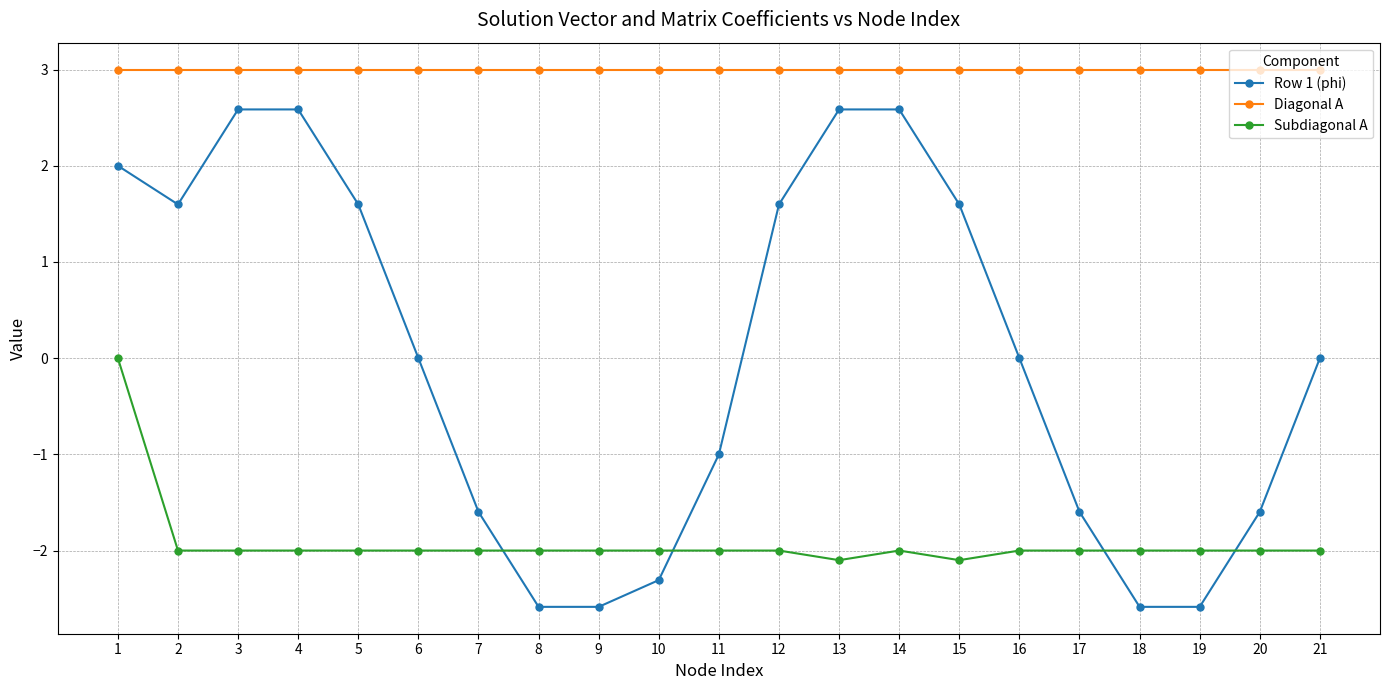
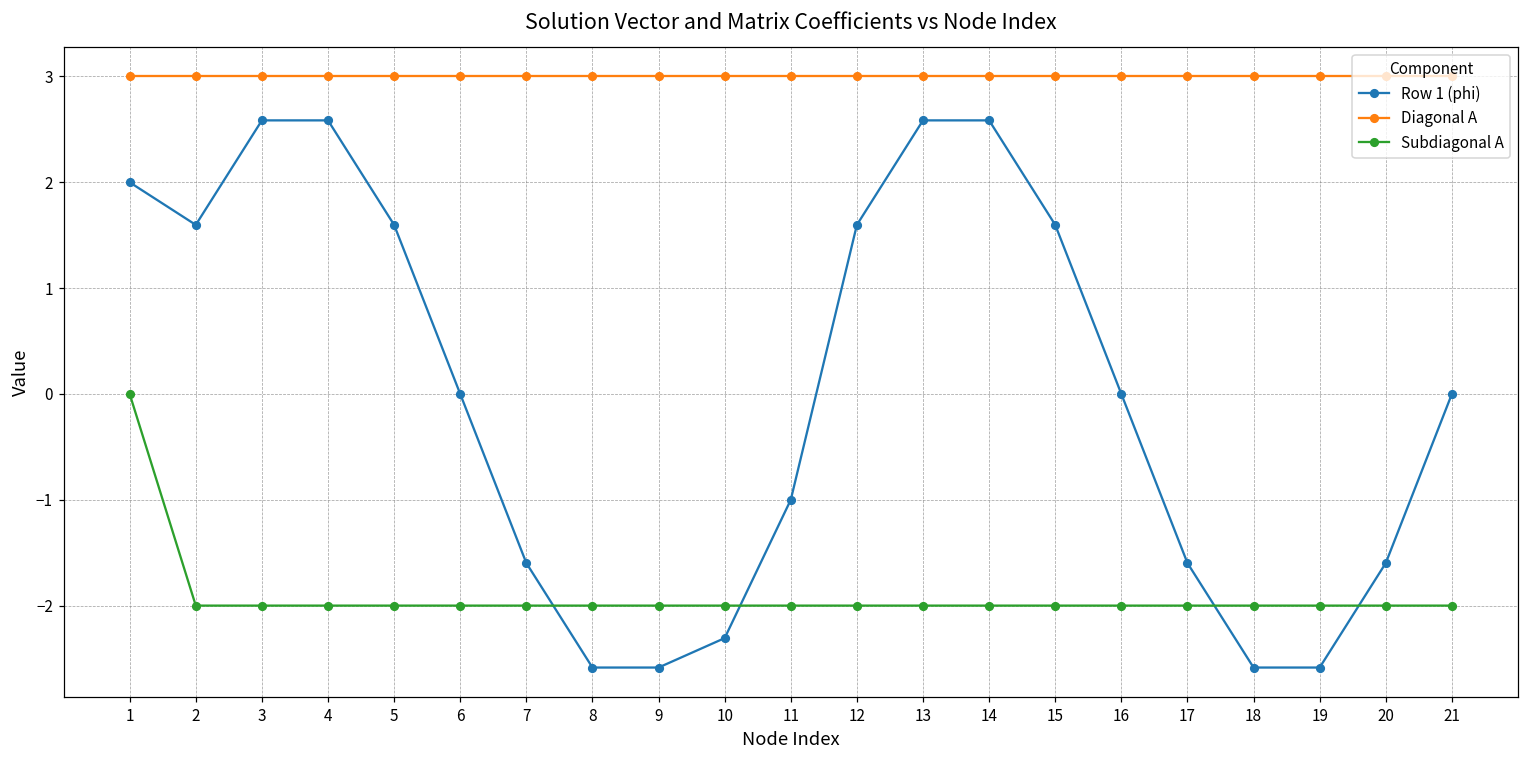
Subdiagonal A, 13: -2.1 -> -2.0
Subdiagonal A, 15: -2.1 -> -2.0
